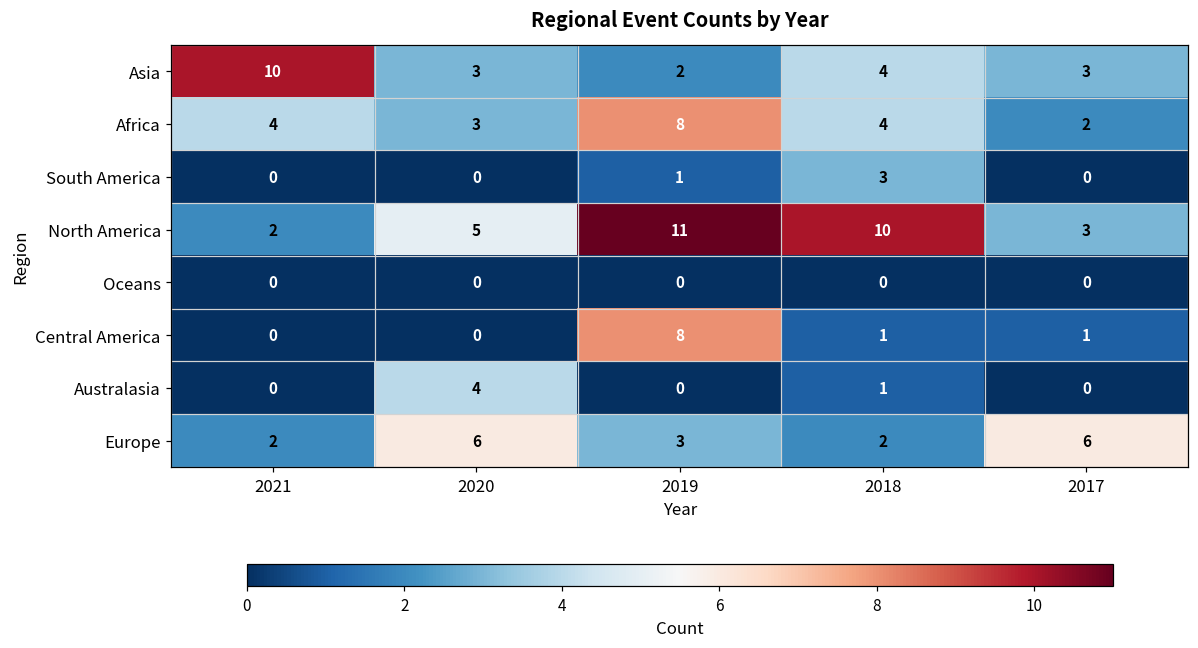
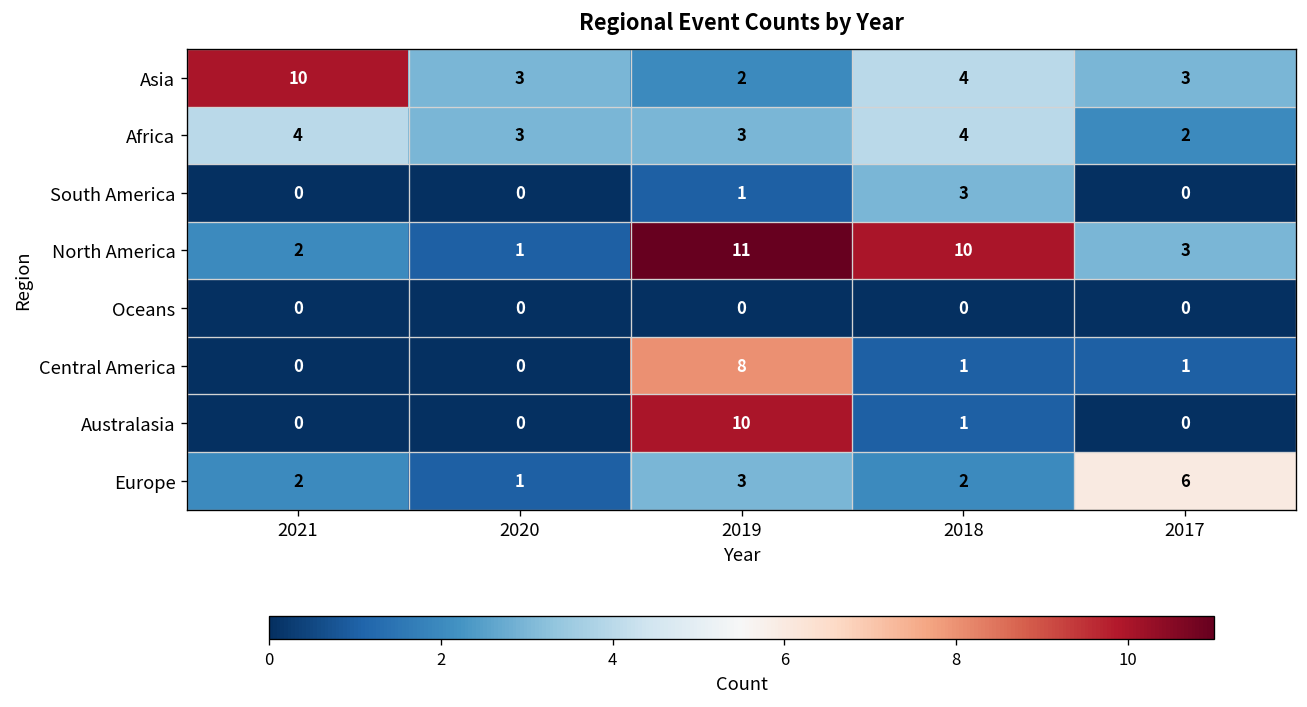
Africa, 2019: 8 -> 3
North America, 2020: 5 -> 1
Australasia, 2020: 4 -> 0
Australasia, 2019: 0 -> 10
Europe, 2020: 6 -> 1
